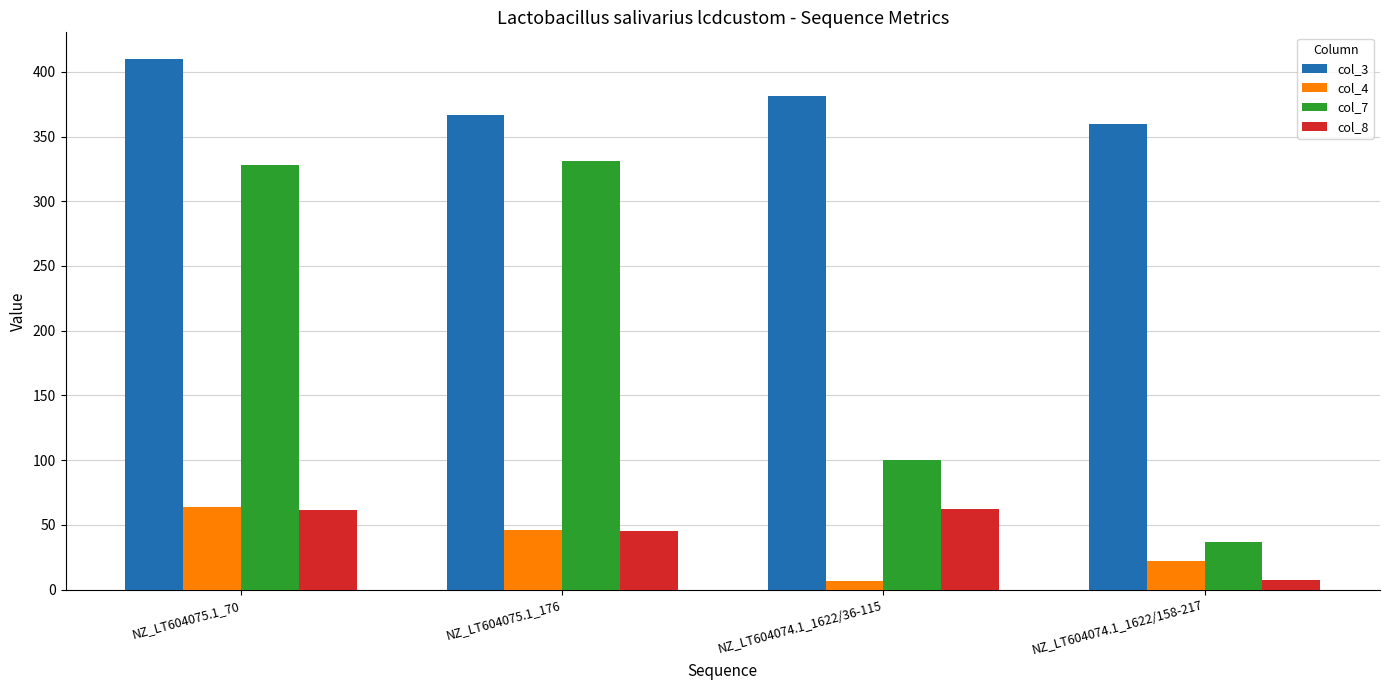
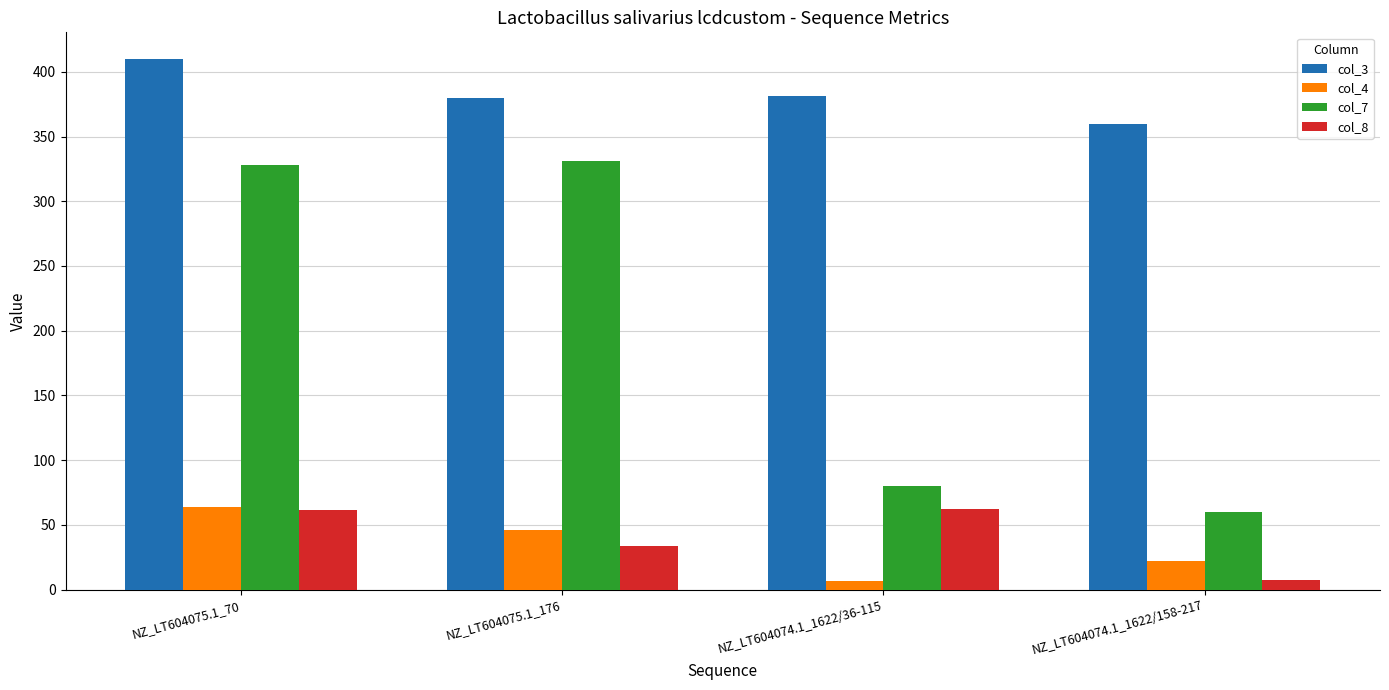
col_3, NZ_LT604075.1_176: 367 -> 380
col_8, NZ_LT604075.1_176: 45 -> 34
col_7, NZ_LT604074.1_1622/36-115: 100 -> 80
col_7, NZ_LT604074.1_1622/158-217: 37 -> 60
